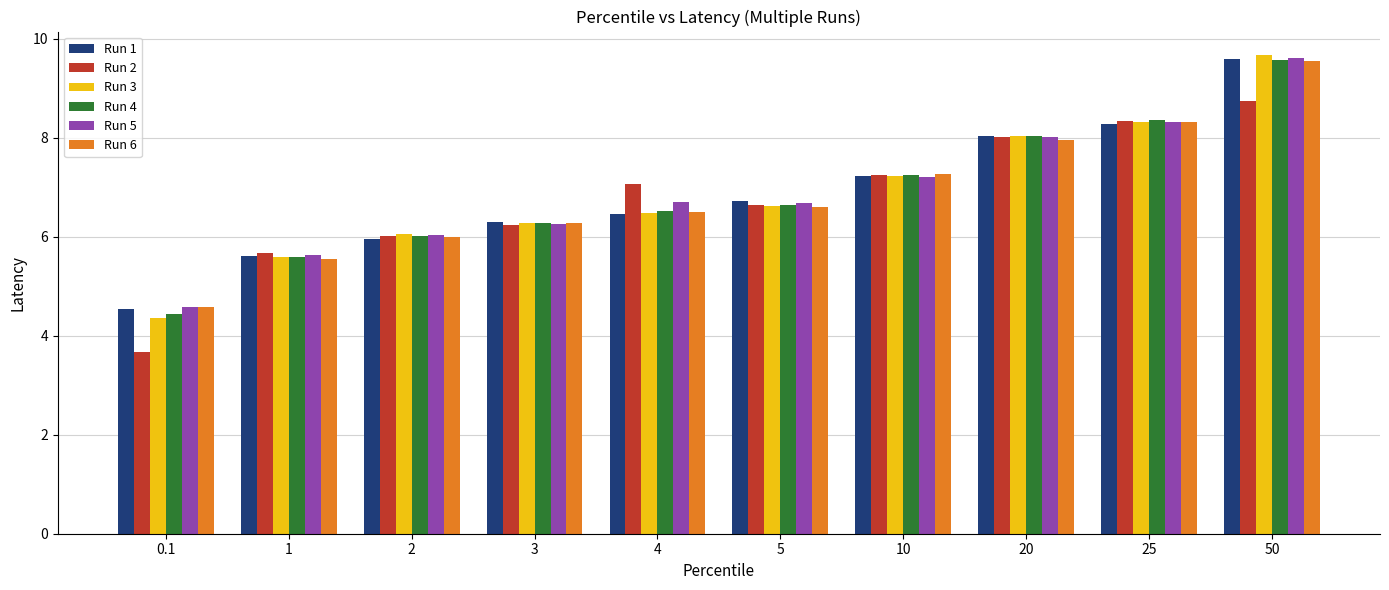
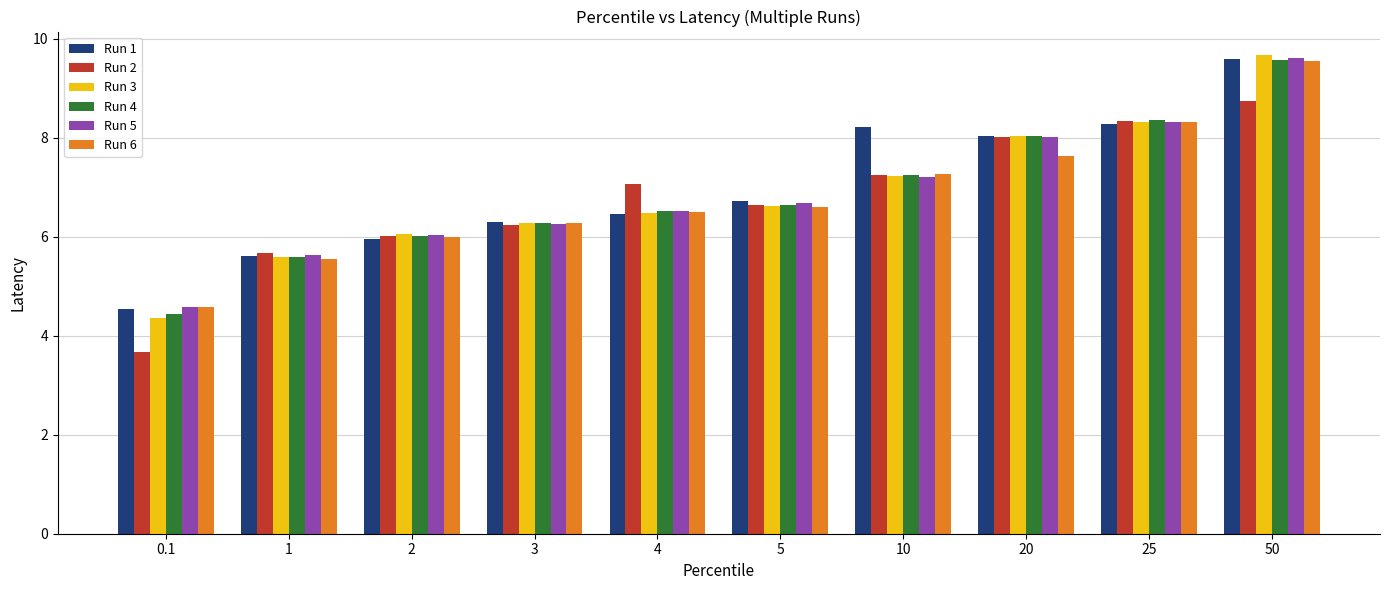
Run 5, 4: 6.7 -> 6.5
Run 1, 10: 7.2 -> 8.2
Run 6, 20: 8.0 -> 7.6
